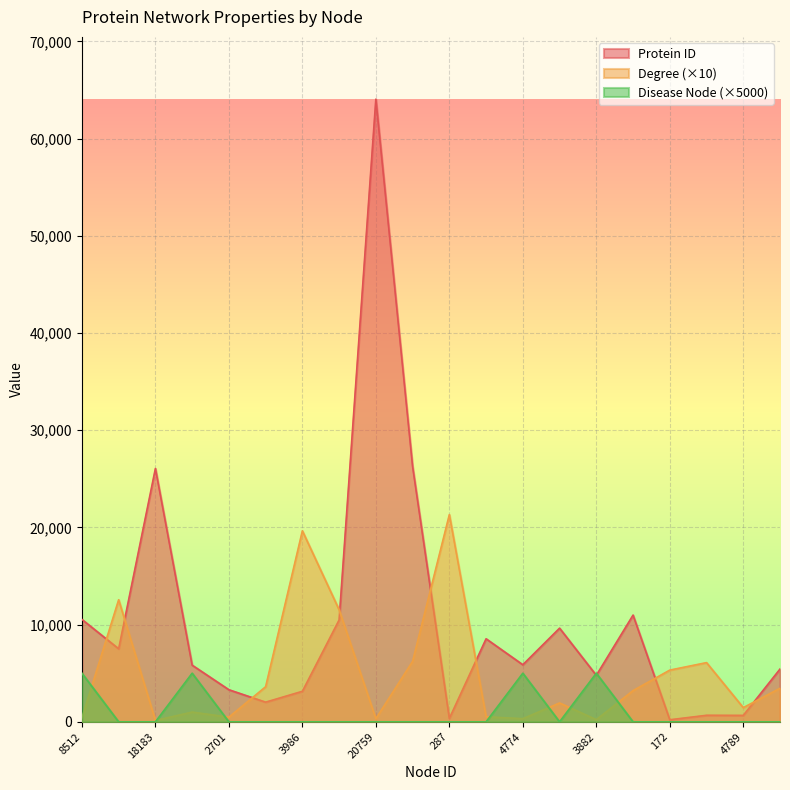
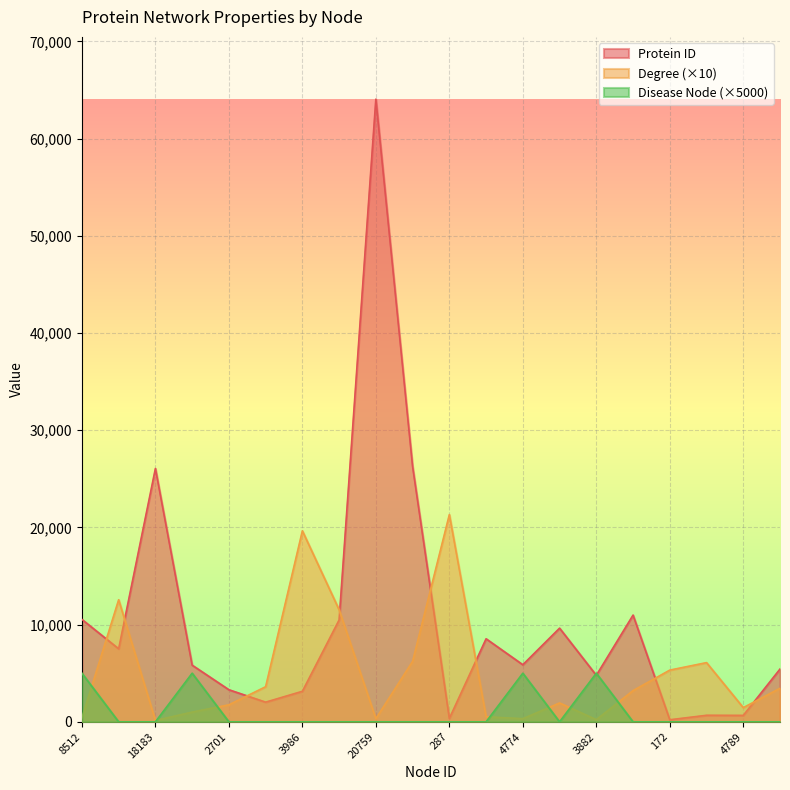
Degree (×10), 2701: 0 -> 2,000
